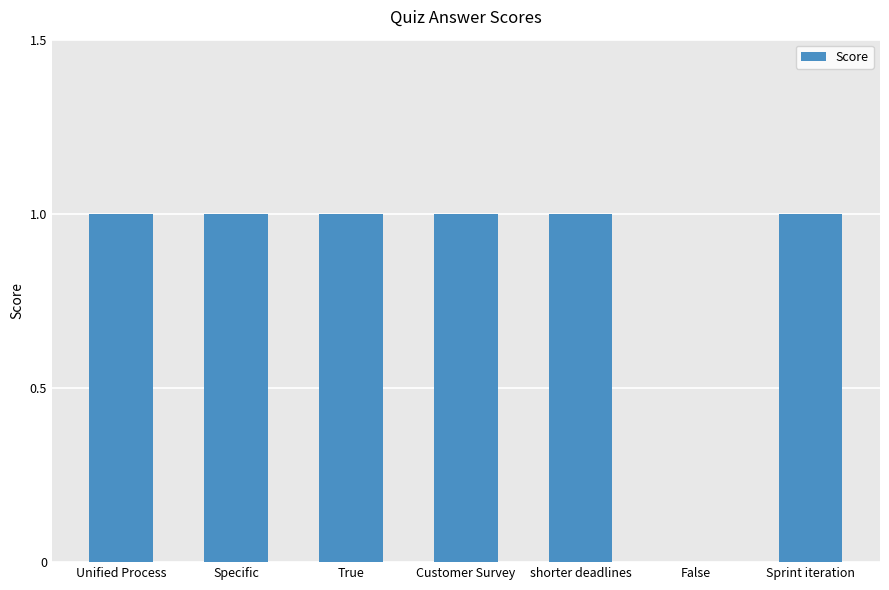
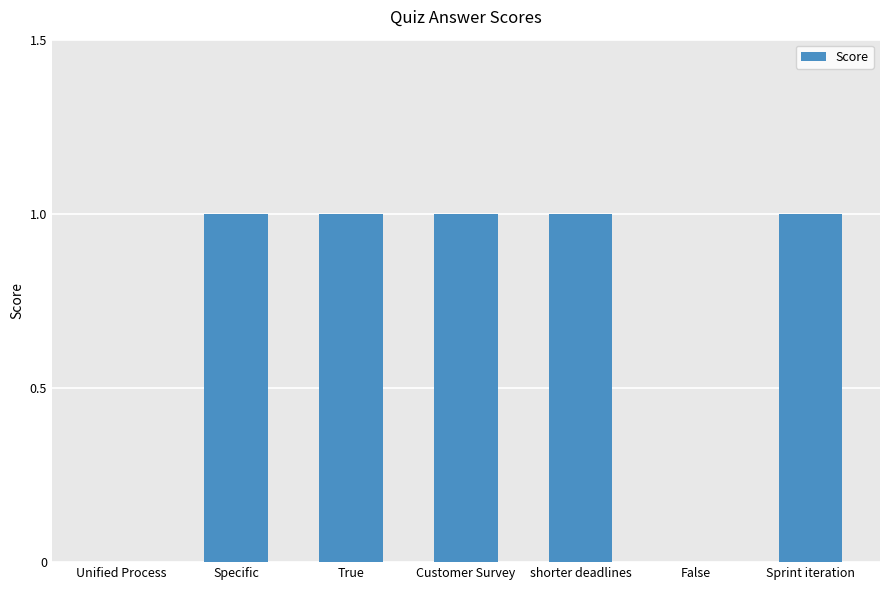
Unified Process: 1 -> 0
